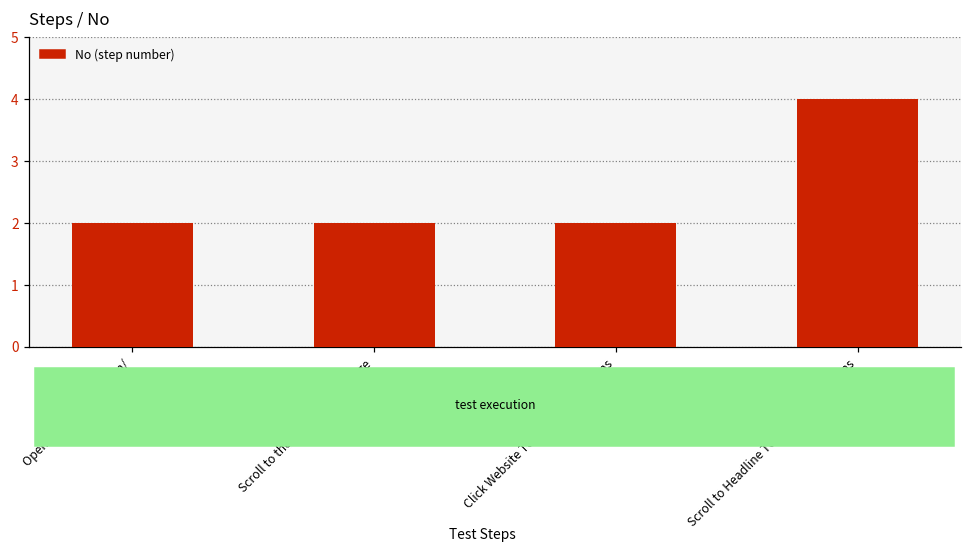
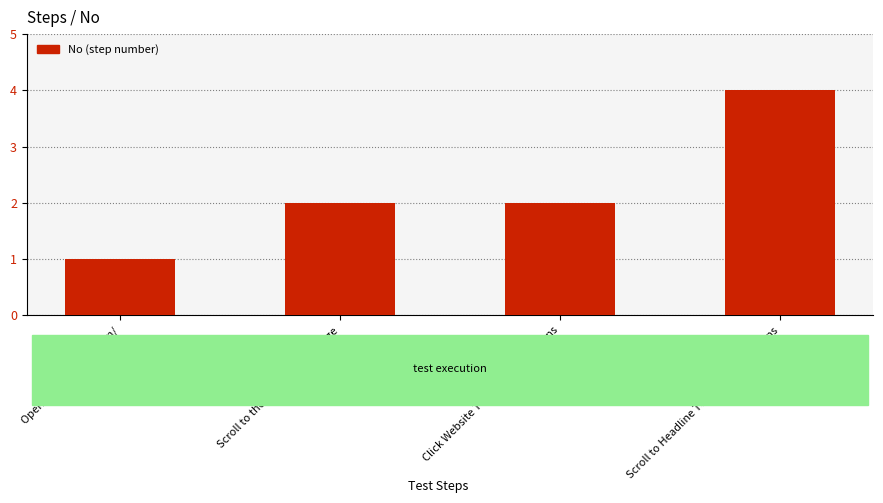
Open https://telnyx.com/: 2 -> 1
